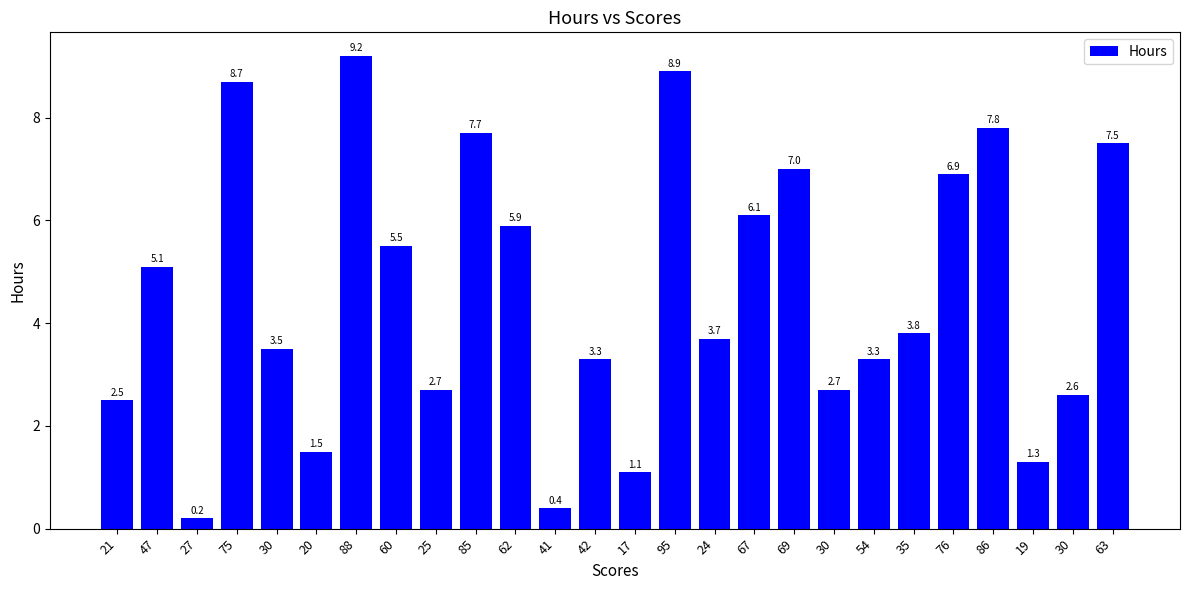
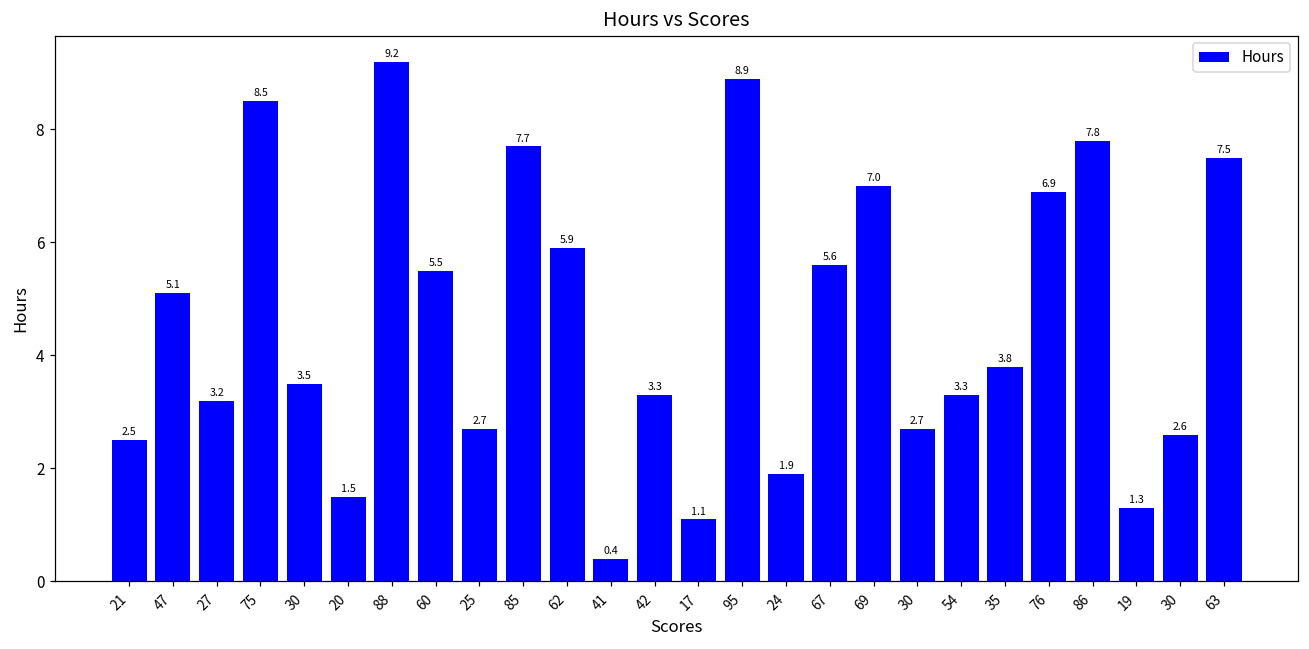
27: 0.2 -> 3.2
75: 8.7 -> 8.5
24: 3.7 -> 1.9
67: 6.1 -> 5.6
